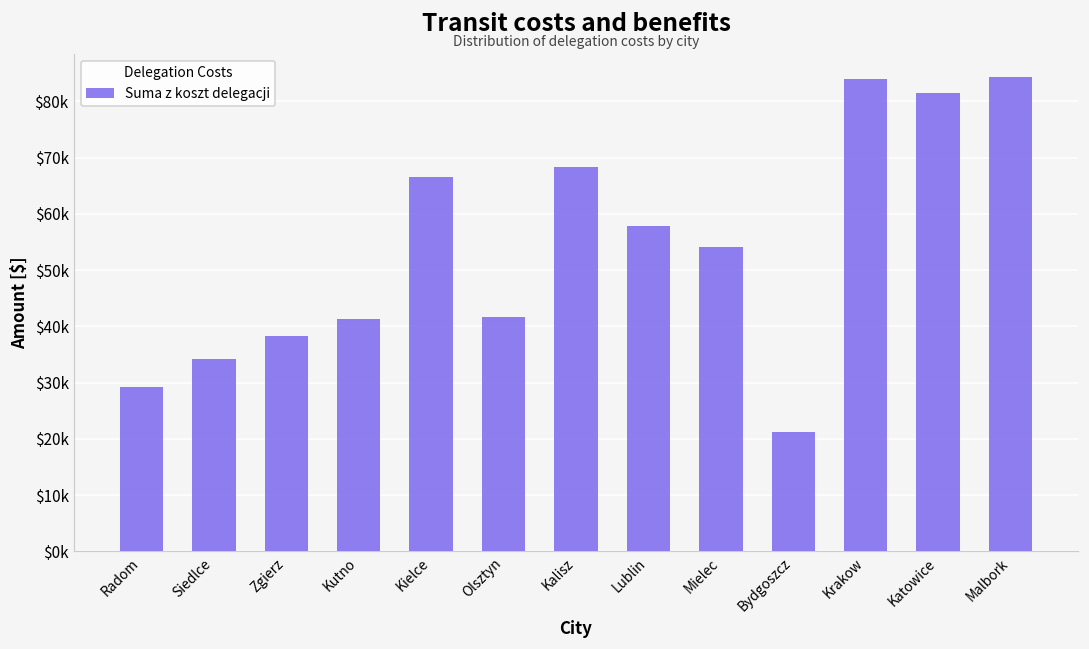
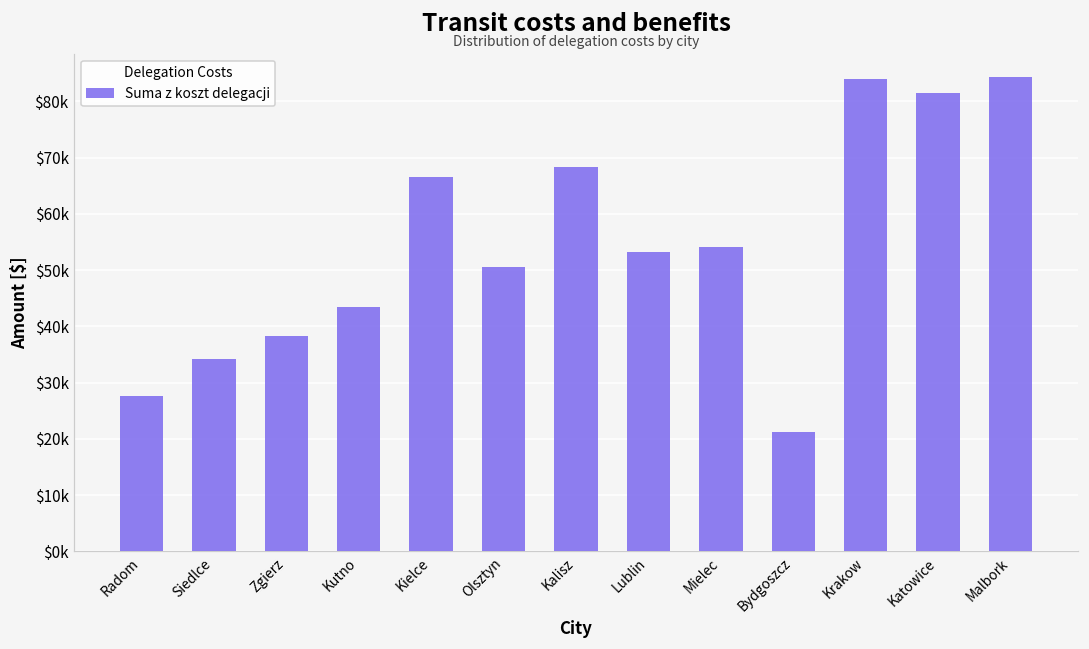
Radom: $29000 -> $28000
Kutno: $41000 -> $43000
Olsztyn: $42000 -> $51000
Lublin: $58000 -> $53000
